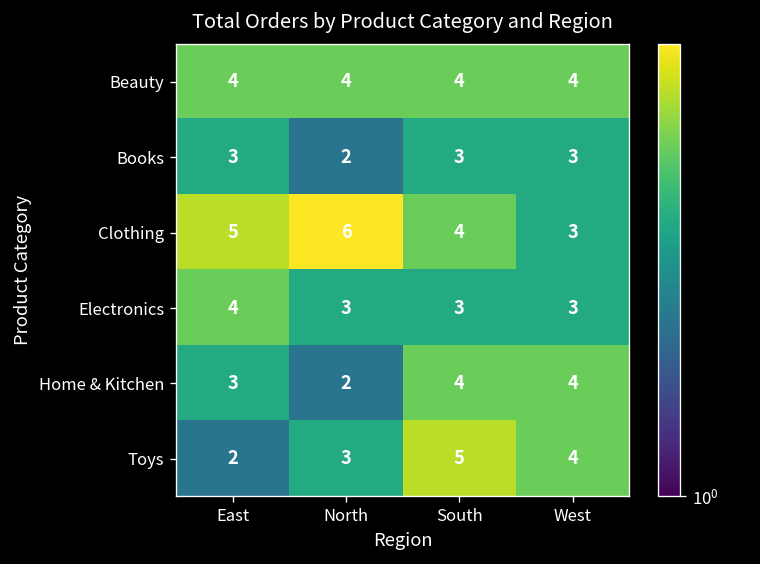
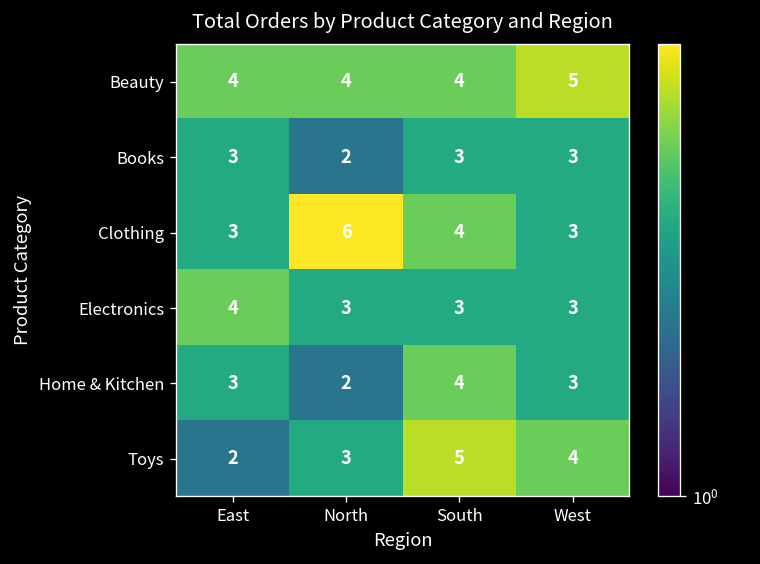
Beauty, West: 4 -> 5
Clothing, East: 5 -> 3
Home & Kitchen, West: 4 -> 3
